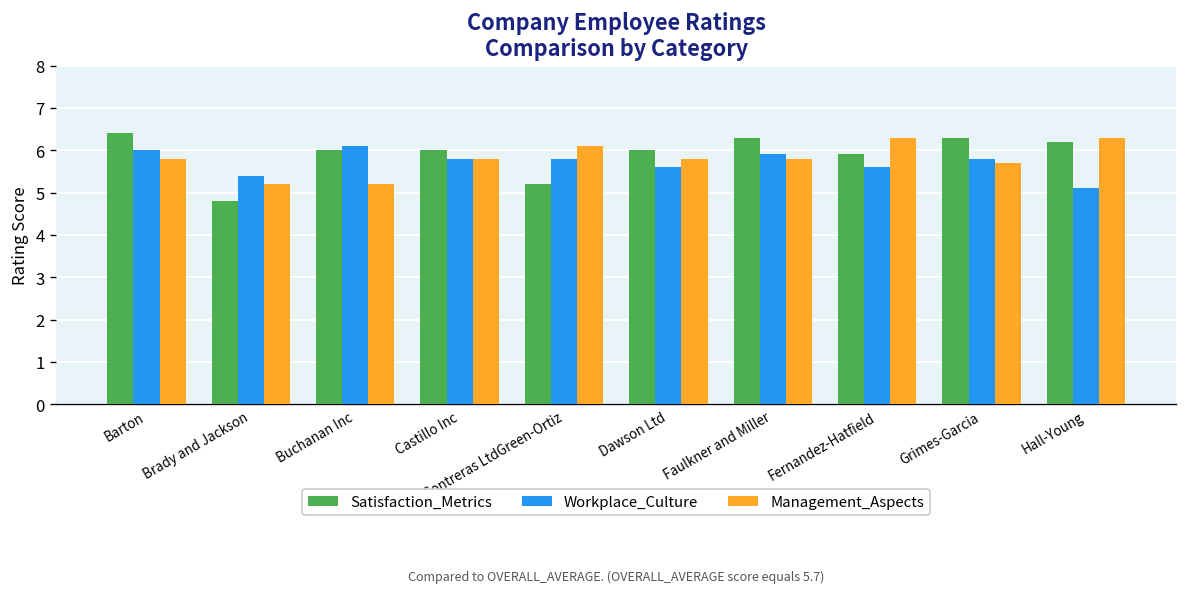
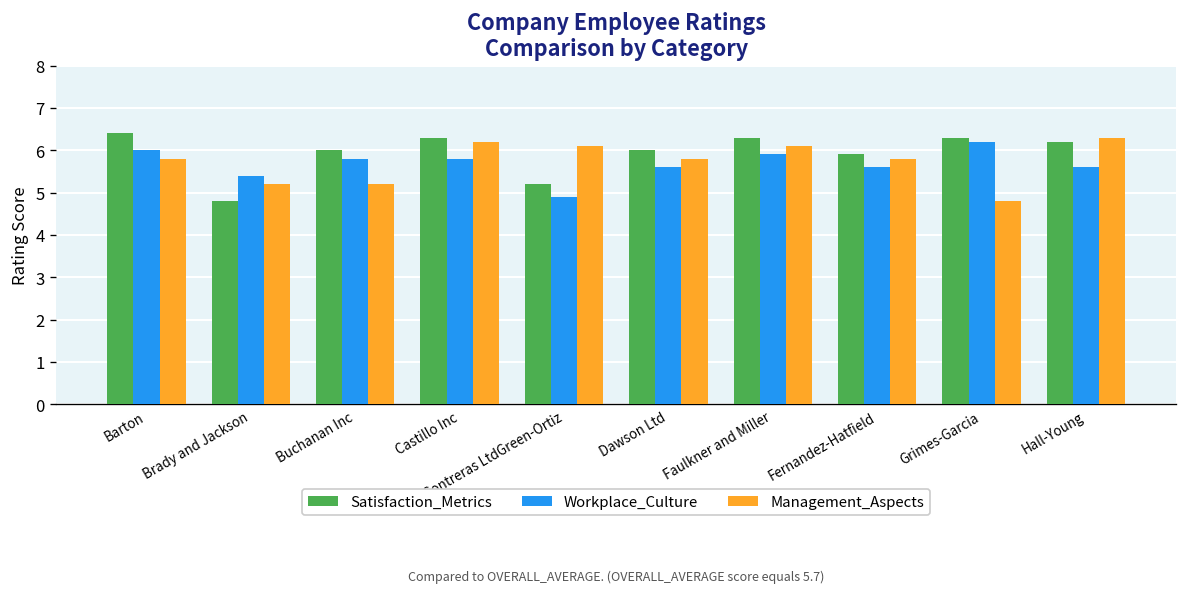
Workplace_Culture, Buchanan Inc: 6.1 -> 5.8
Satisfaction_Metrics, Castillo Inc: 6.0 -> 6.3
Management_Aspects, Castillo Inc: 5.8 -> 6.2
Workplace_Culture, Contreras LtdGreen-Ortiz: 5.8 -> 4.9
Management_Aspects, Faulkner and Miller: 5.8 -> 6.1
Management_Aspects, Fernandez-Hatfield: 6.3 -> 5.8
Workplace_Culture, Grimes-Garcia: 5.8 -> 6.2
Management_Aspects, Grimes-Garcia: 5.7 -> 4.8
Workplace_Culture, Hall-Young: 5.1 -> 5.6
